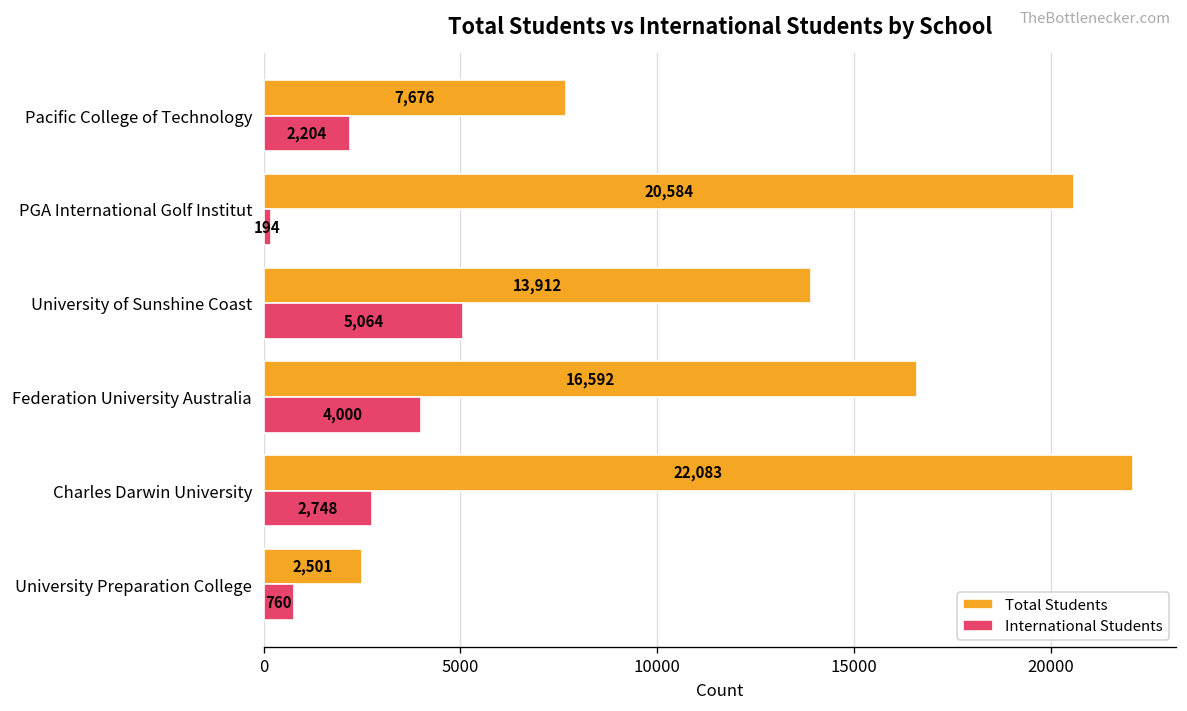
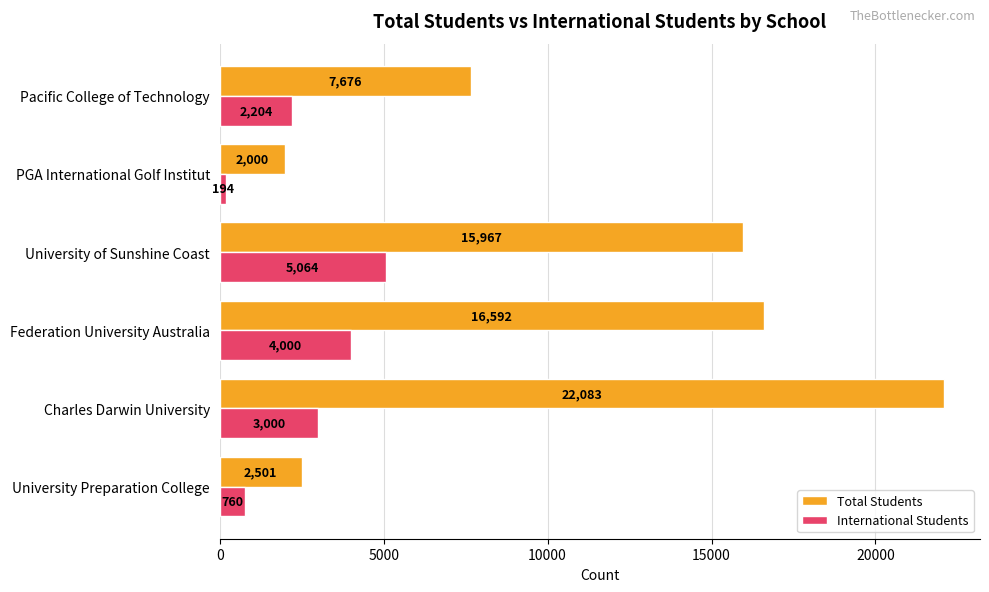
Total Students, PGA International Golf Institut: 20,584 -> 2,000
Total Students, University of Sunshine Coast: 13,912 -> 15,967
International Students, Charles Darwin University: 2,748 -> 3,000
